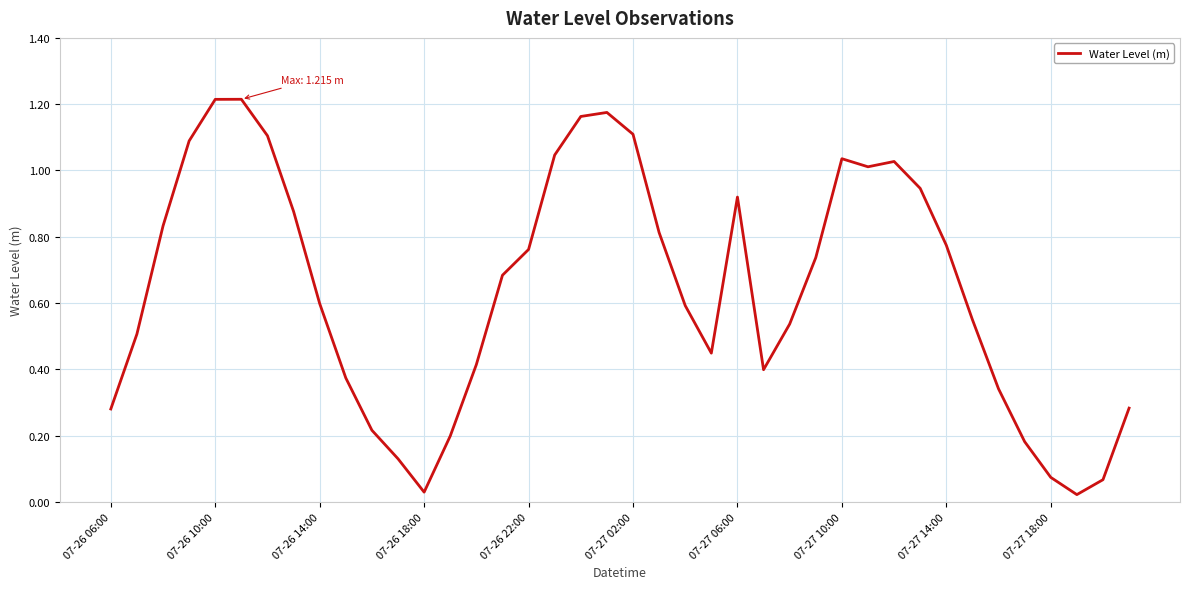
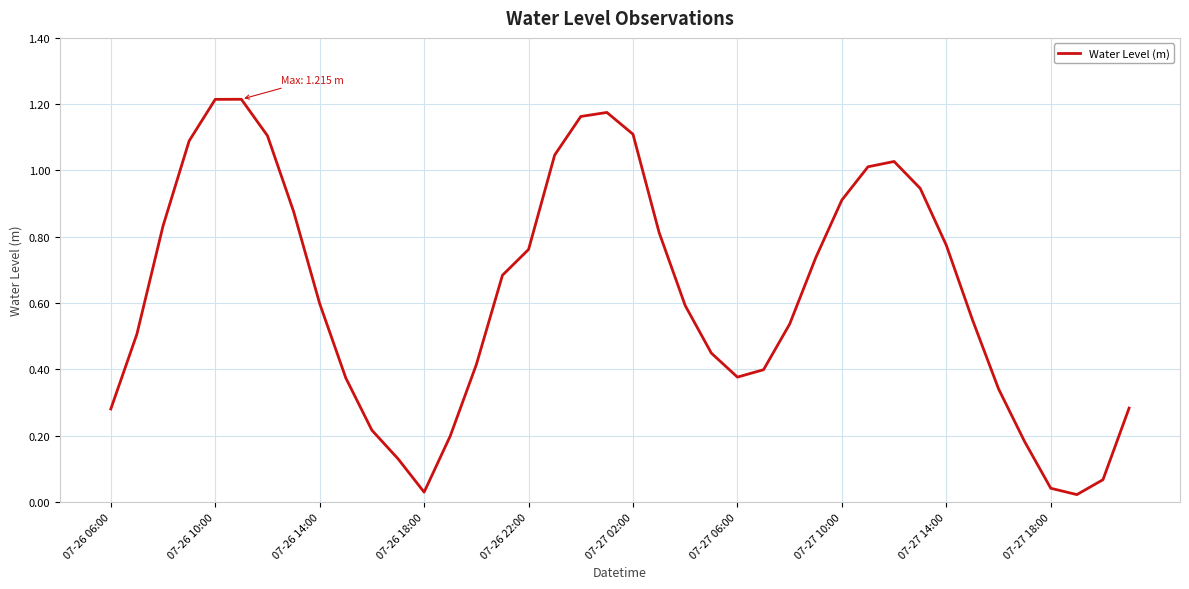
07-27 06:00: 0.92 -> 0.38
07-27 10:00: 1.04 -> 0.91
07-27 18:00: 0.07 -> 0.04
